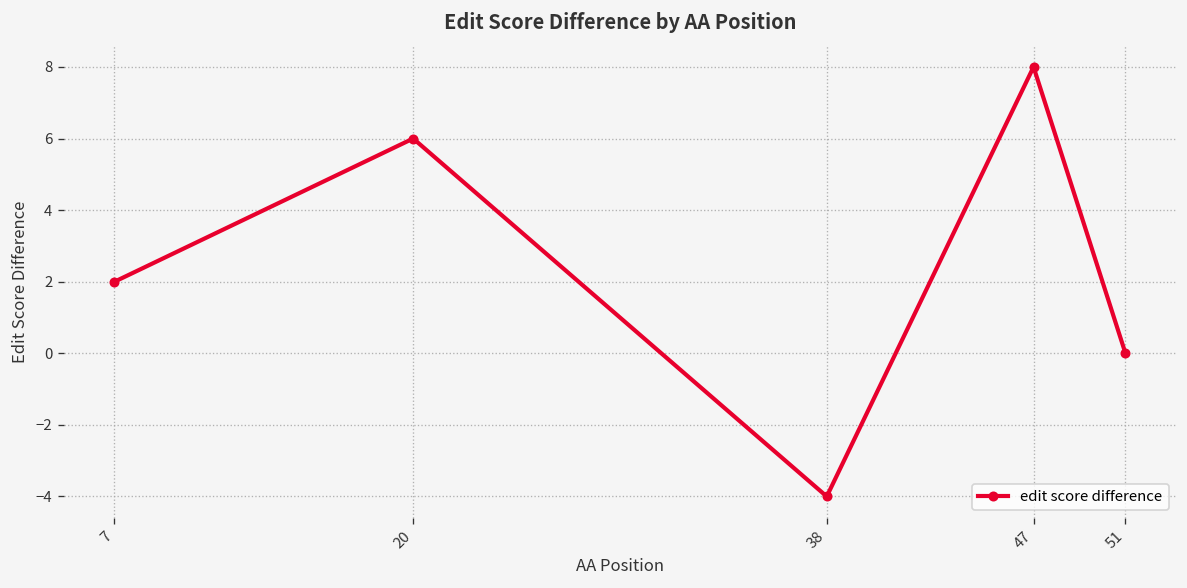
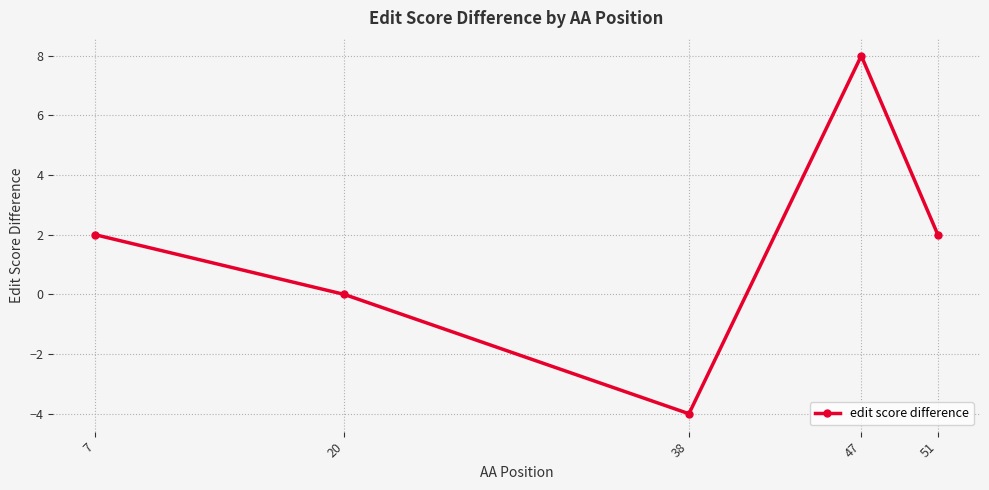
20: 6 -> 0
51: 0 -> 2
